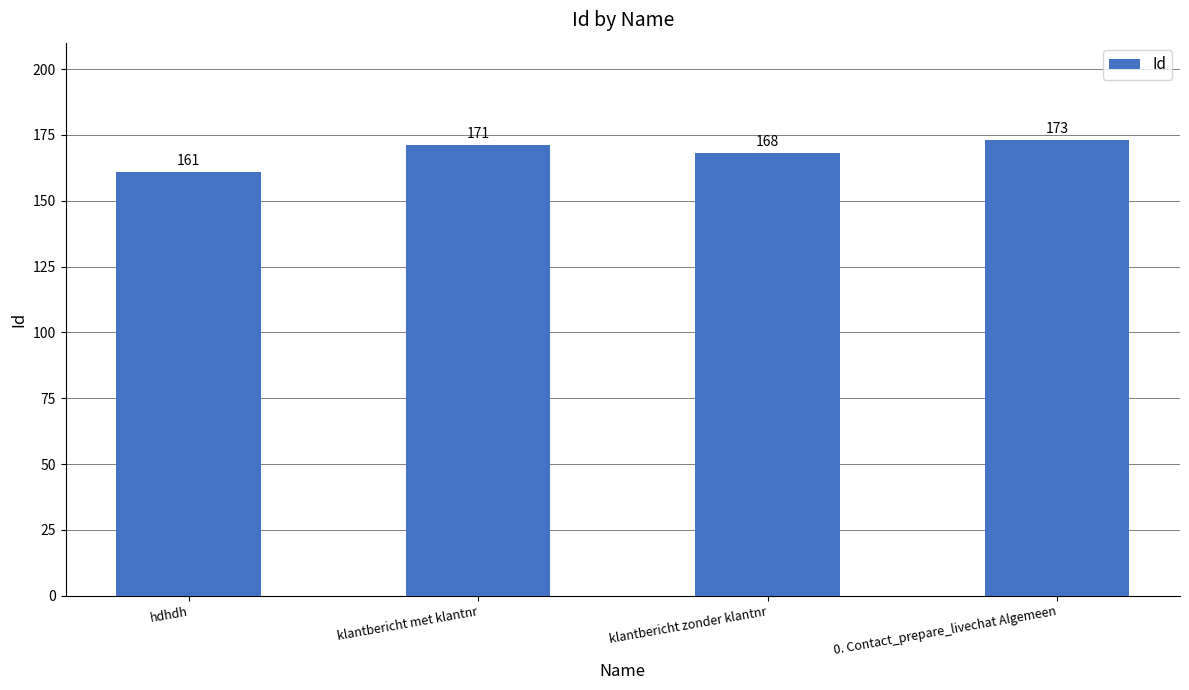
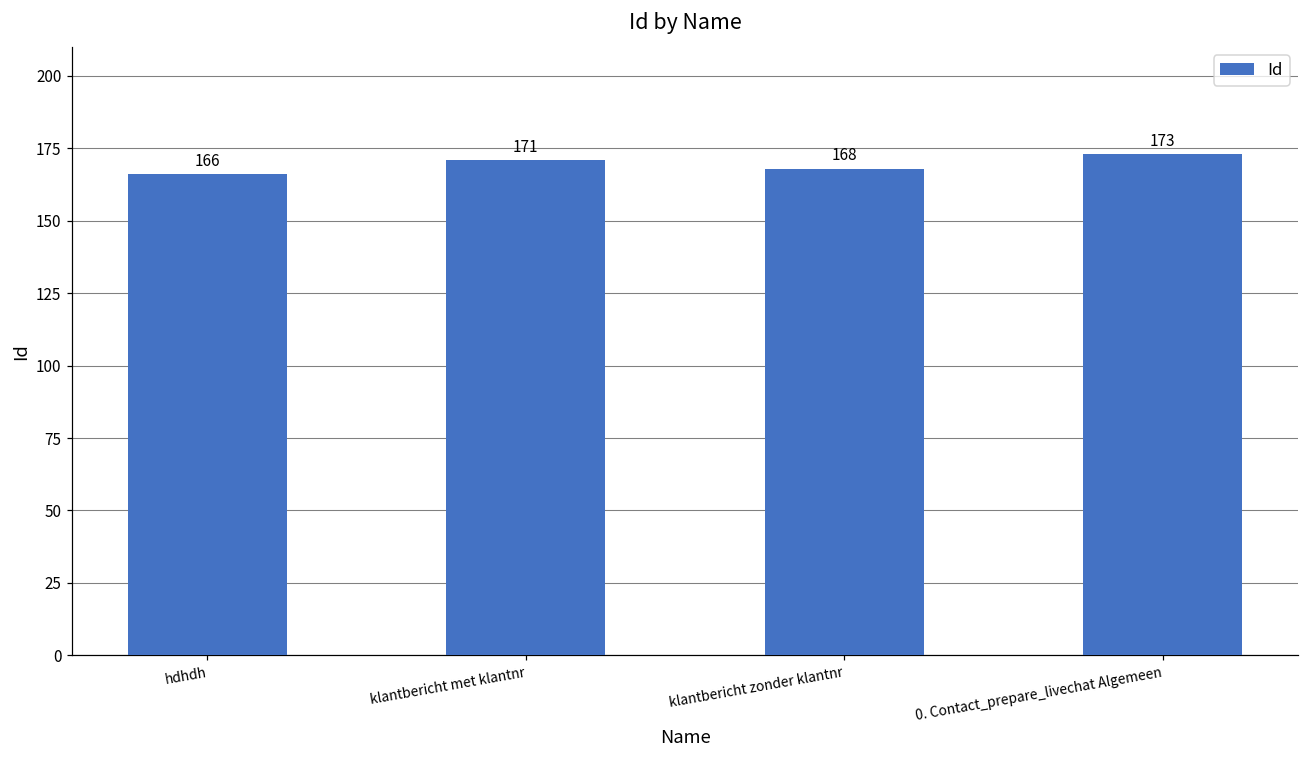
hdhdh: 161 -> 166
